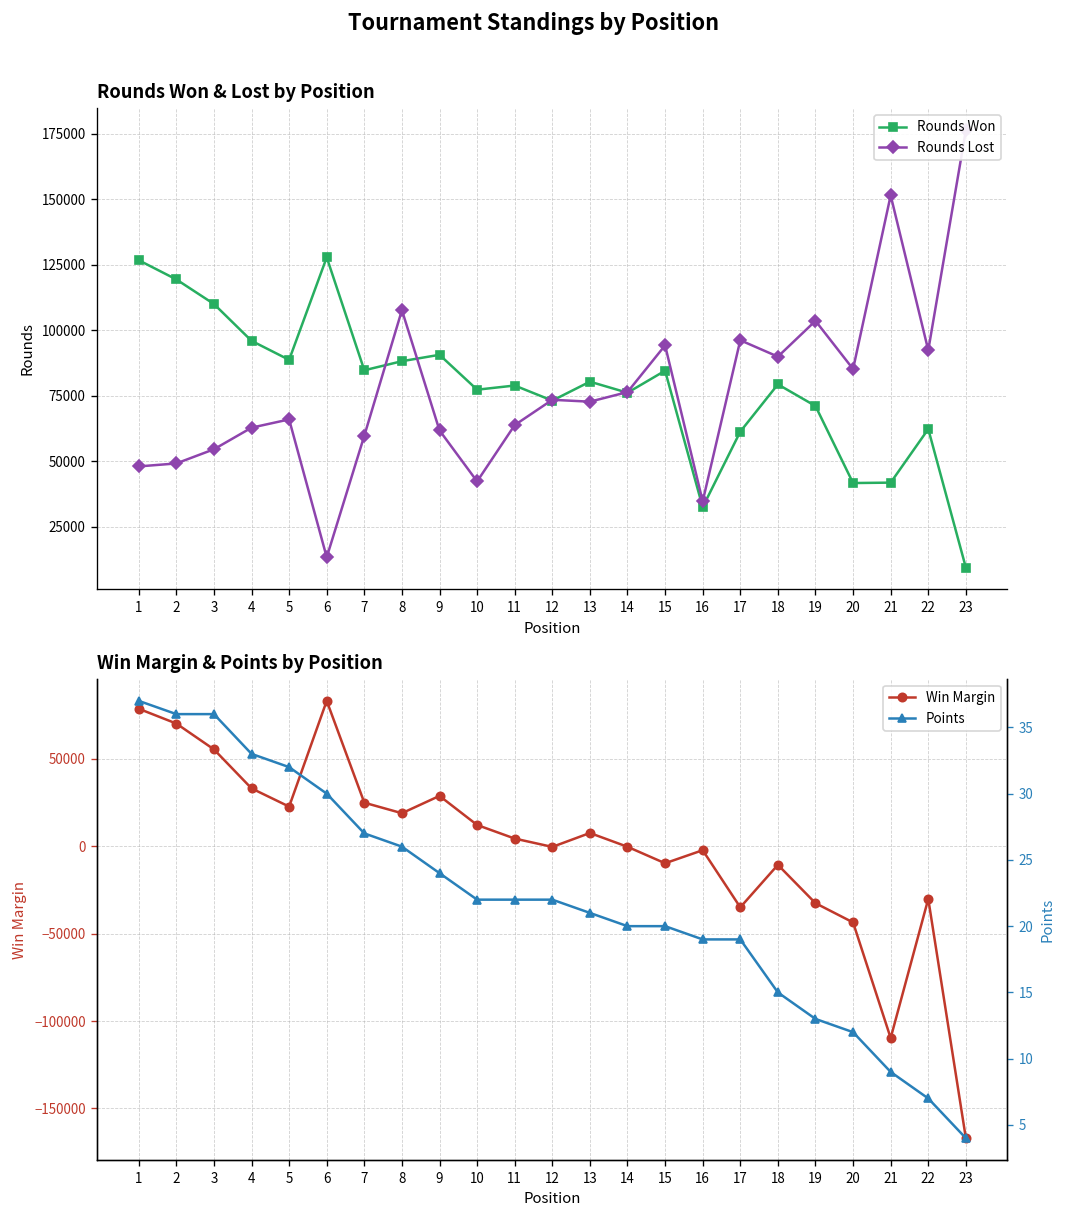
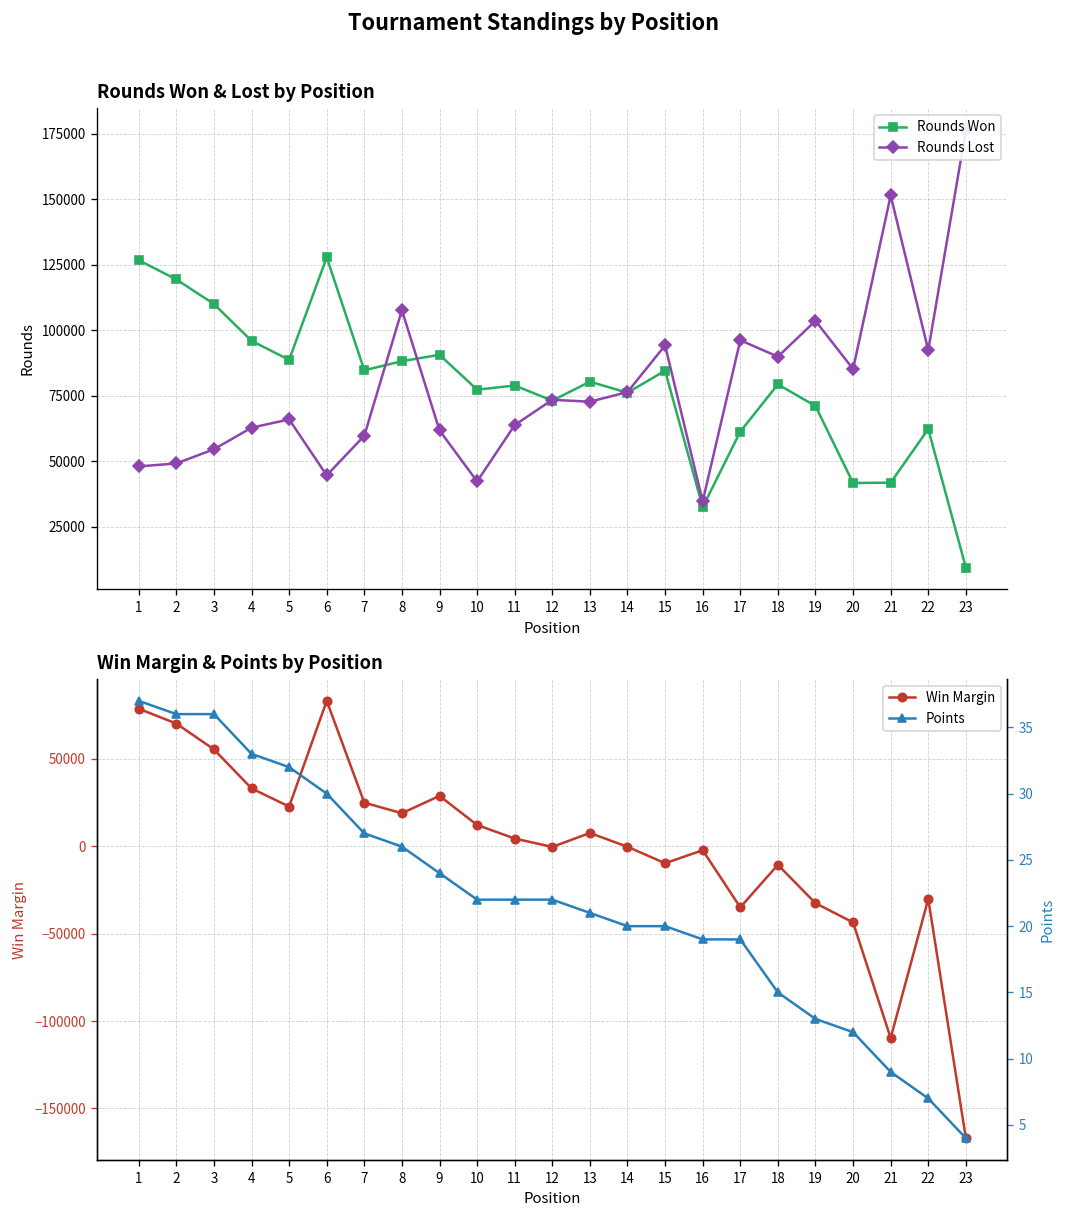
Rounds Won & Lost by Position, Rounds Lost, 6: 13000 -> 45000
